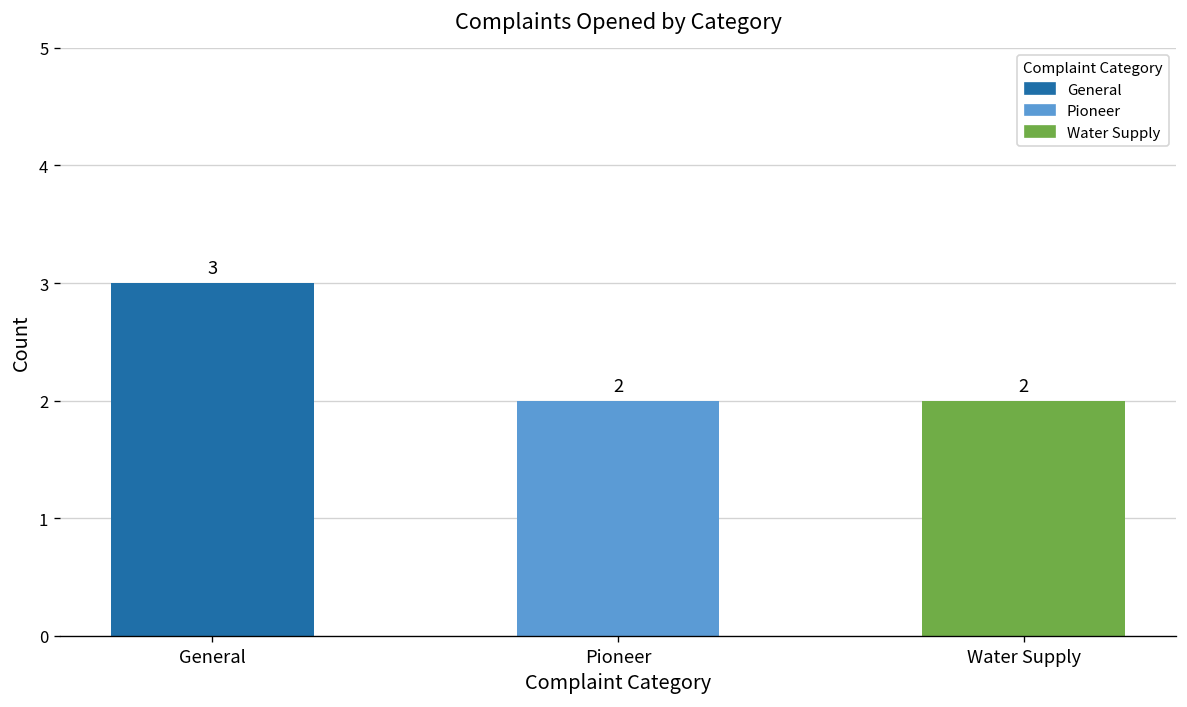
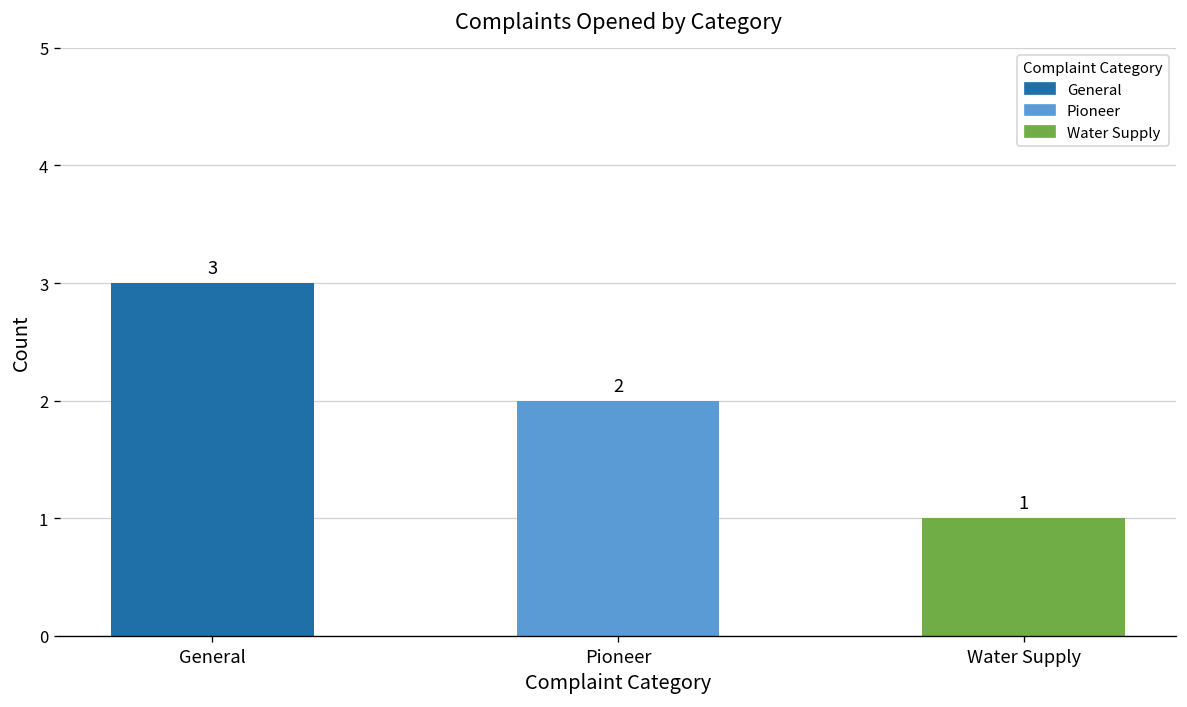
Water Supply: 2 -> 1
